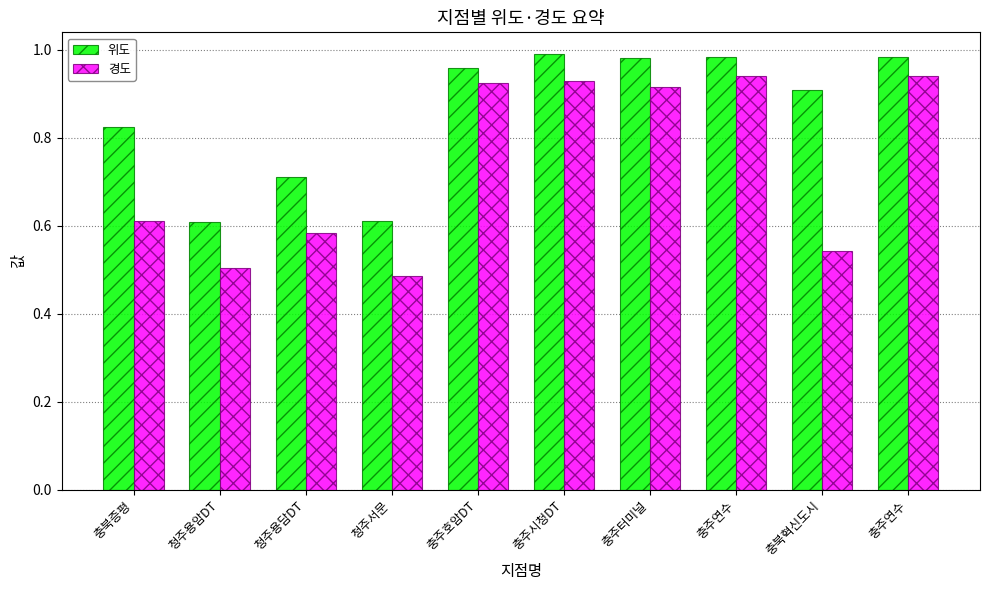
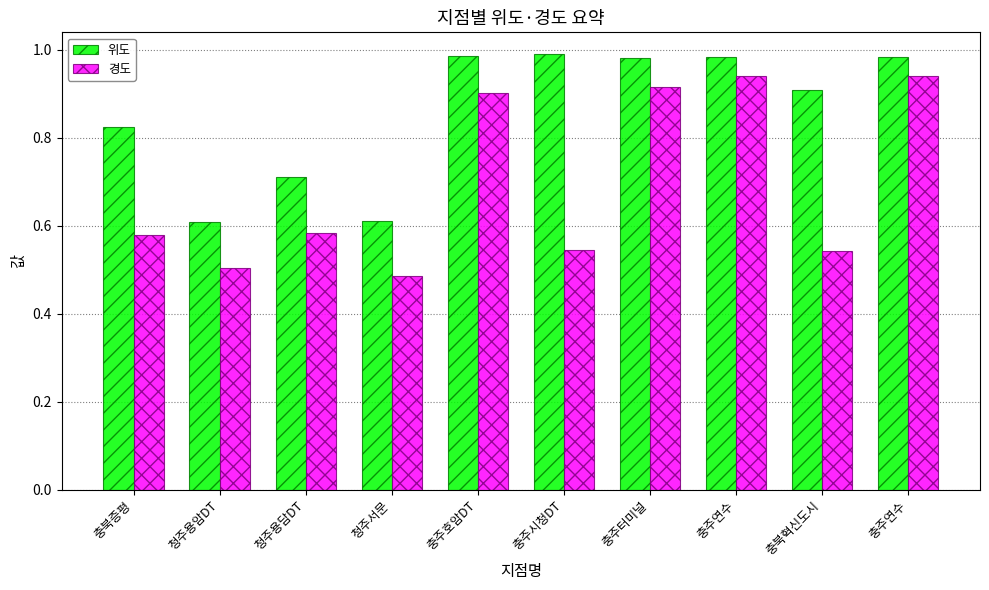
경도, 충북증평: 0.61 -> 0.58
위도, 충주호암DT: 0.96 -> 0.99
경도, 충주호암DT: 0.92 -> 0.90
경도, 충주시청DT: 0.93 -> 0.54
